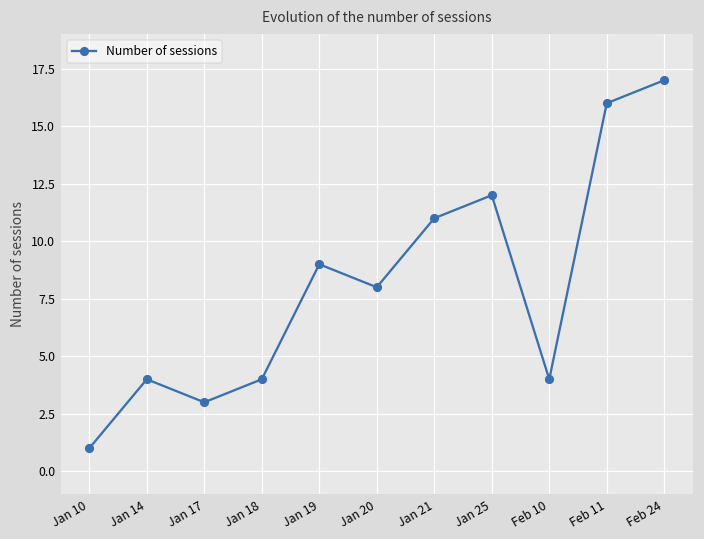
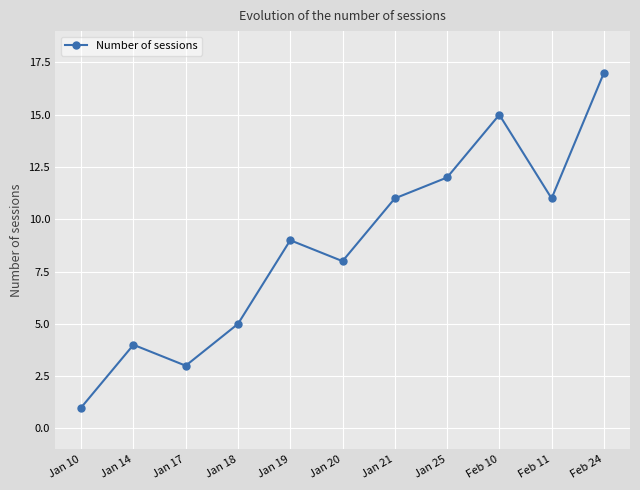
Jan 18: 4 -> 5
Feb 10: 4 -> 15
Feb 11: 16 -> 11
